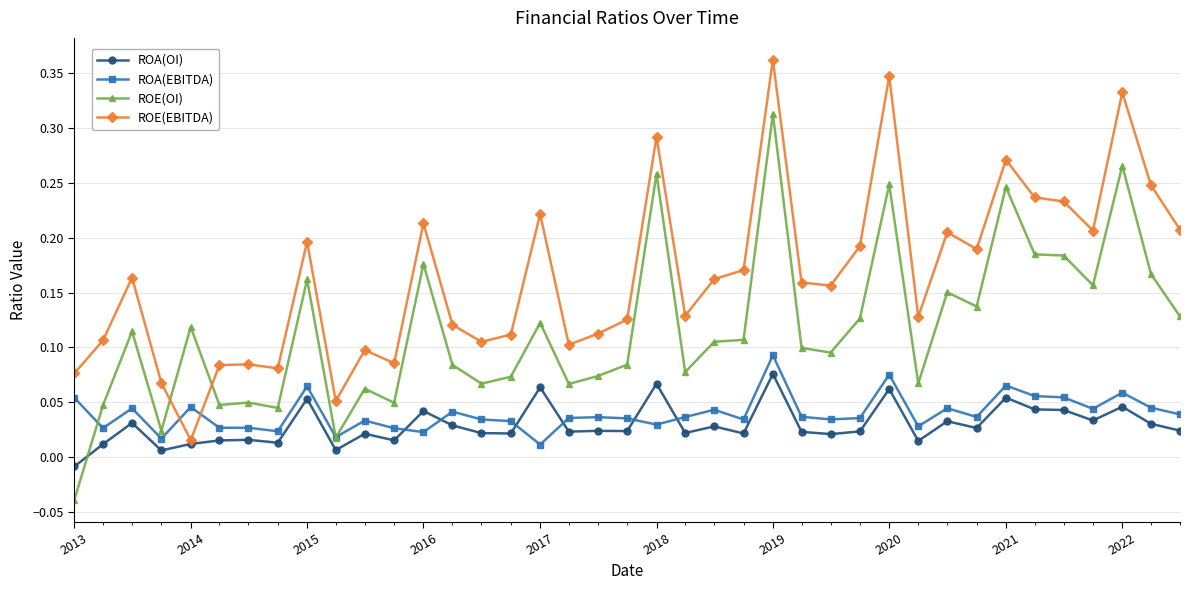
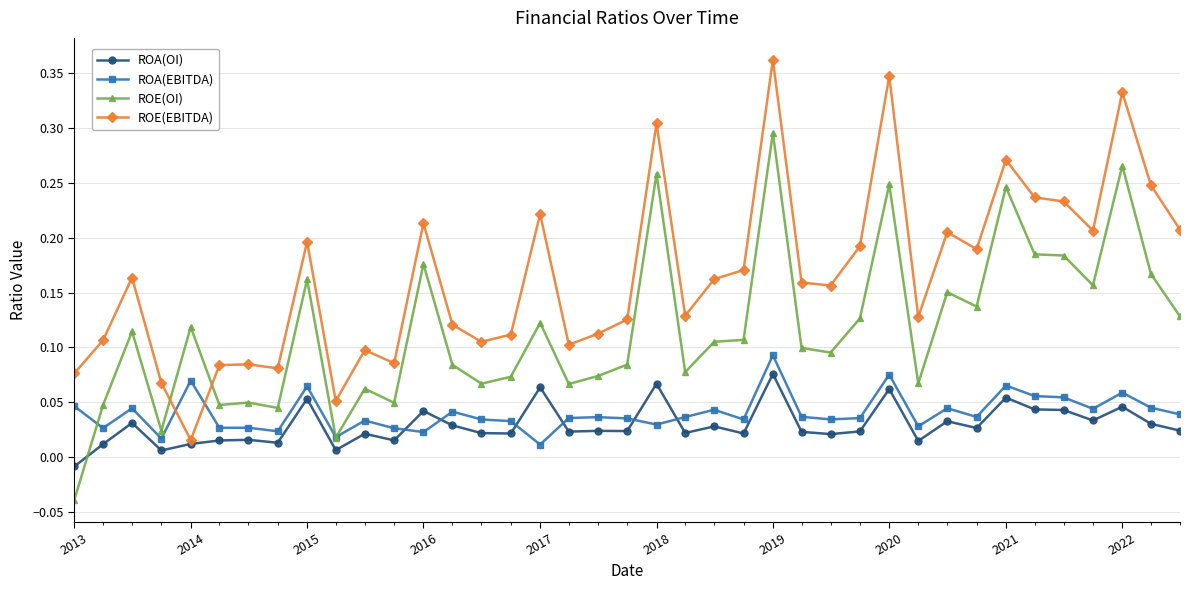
ROA(EBITDA), 2013: 0.054 -> 0.046
ROA(EBITDA), 2014: 0.046 -> 0.070
ROE(EBITDA), 2018: 0.292 -> 0.304
ROE(OI), 2019: 0.313 -> 0.296
